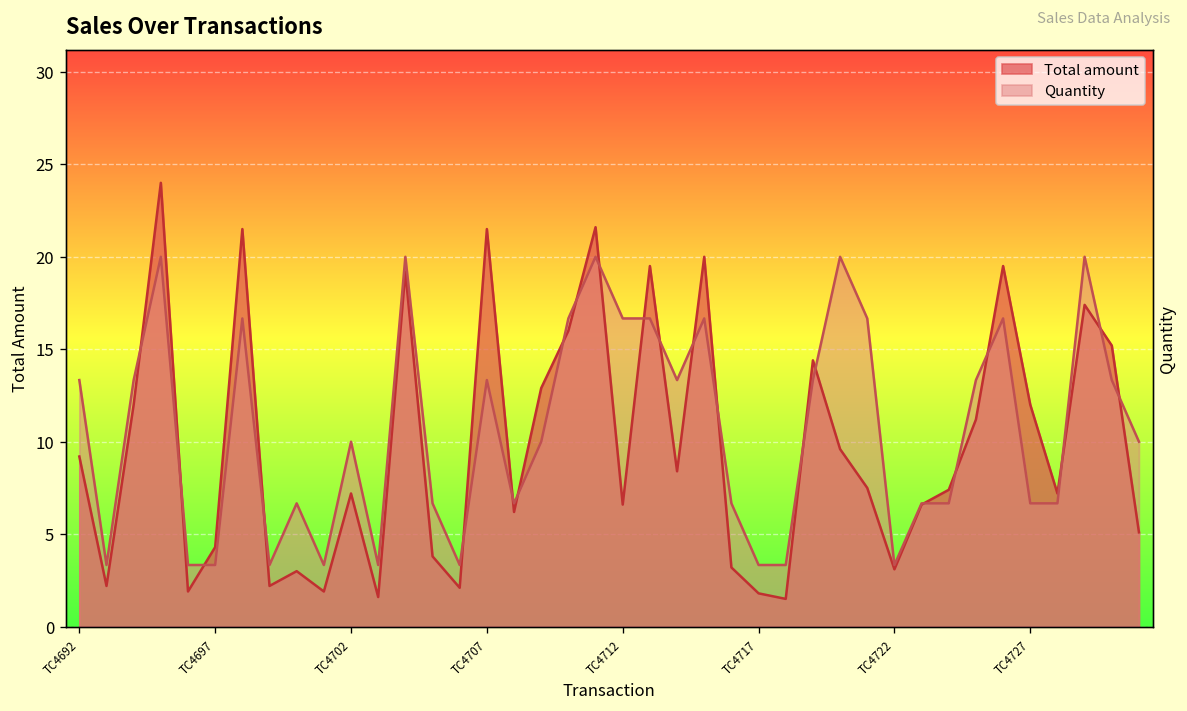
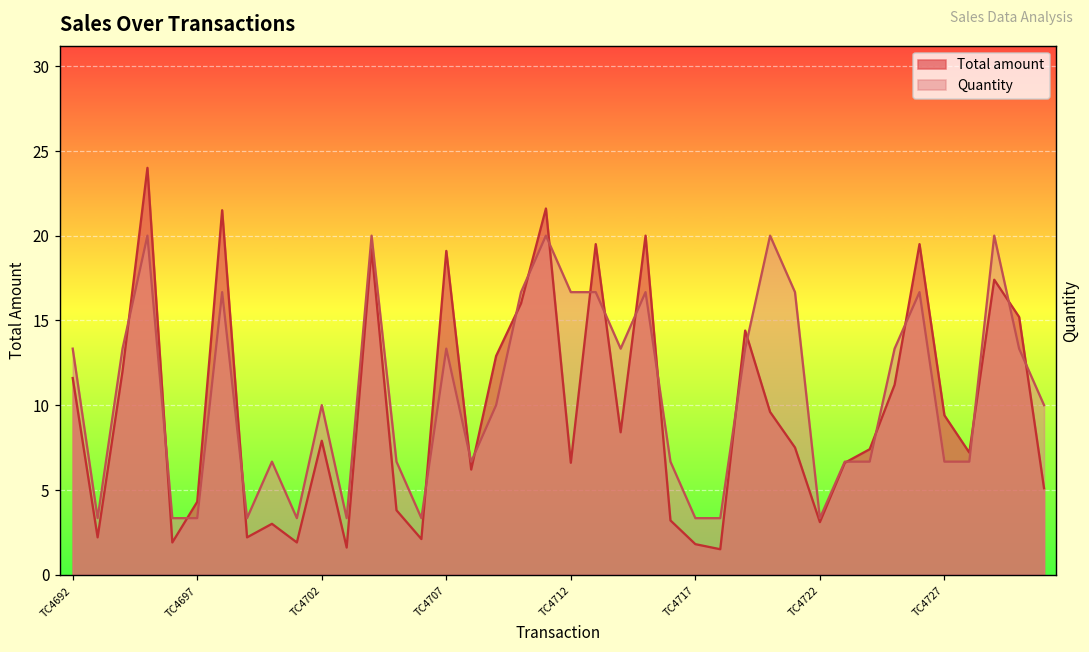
Total amount, TC4692: 9.2 -> 11.6
Total amount, TC4702: 7.2 -> 7.9
Total amount, TC4707: 21.5 -> 19.1
Total amount, TC4727: 12.0 -> 9.4
